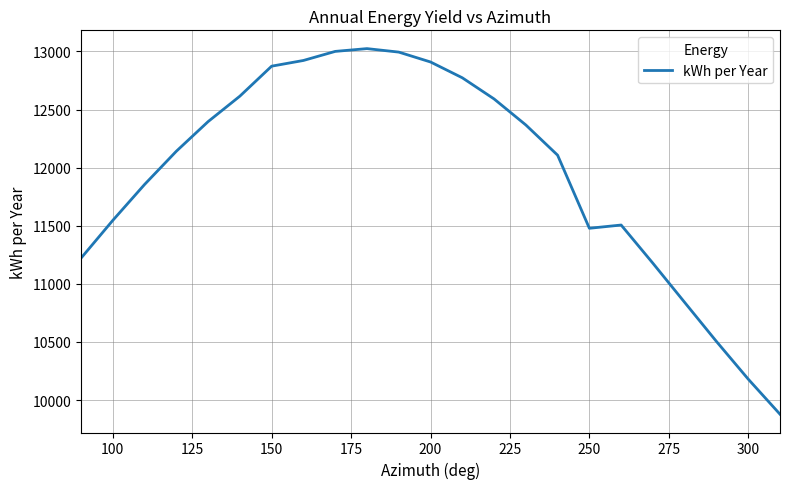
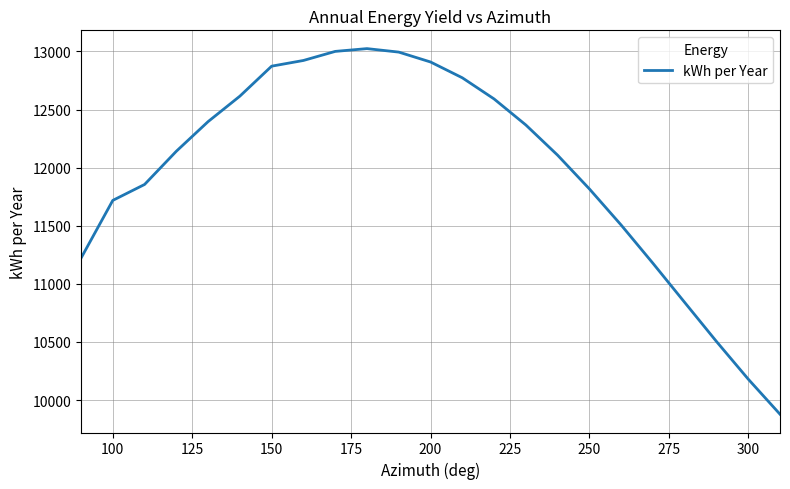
100: 11550 -> 11720
250: 11480 -> 11820
